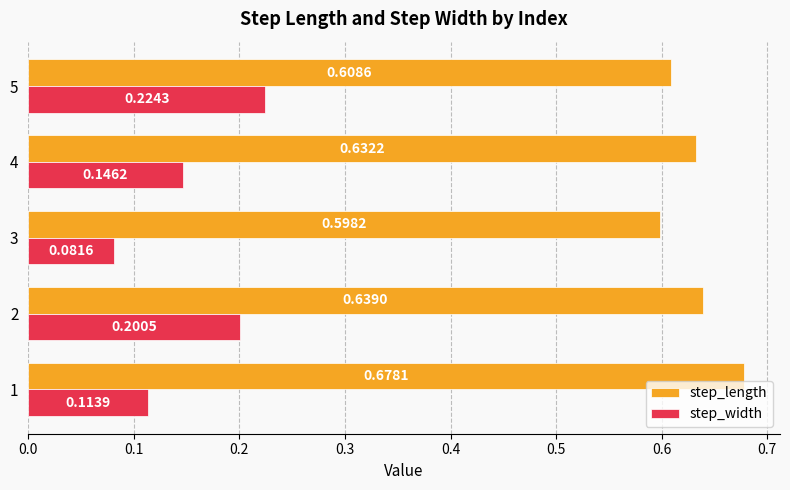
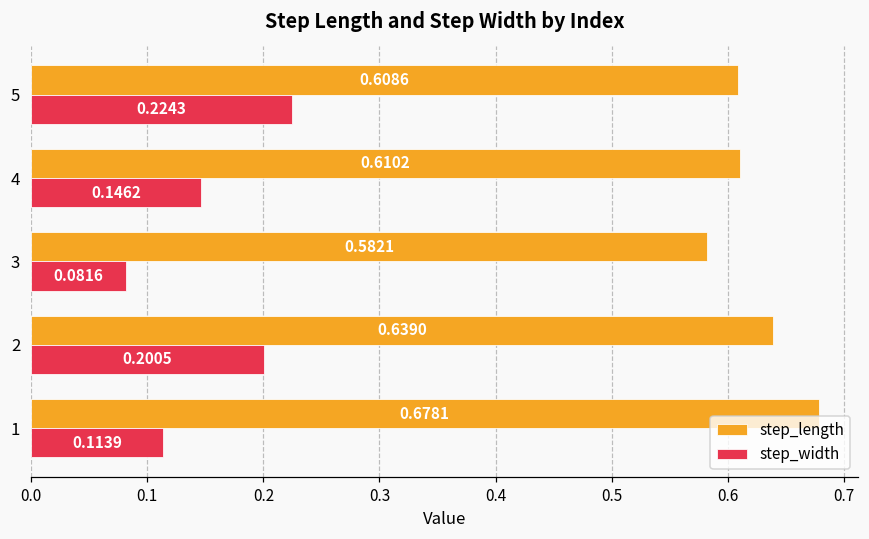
step_length, 4: 0.6322 -> 0.6102
step_length, 3: 0.5982 -> 0.5821
